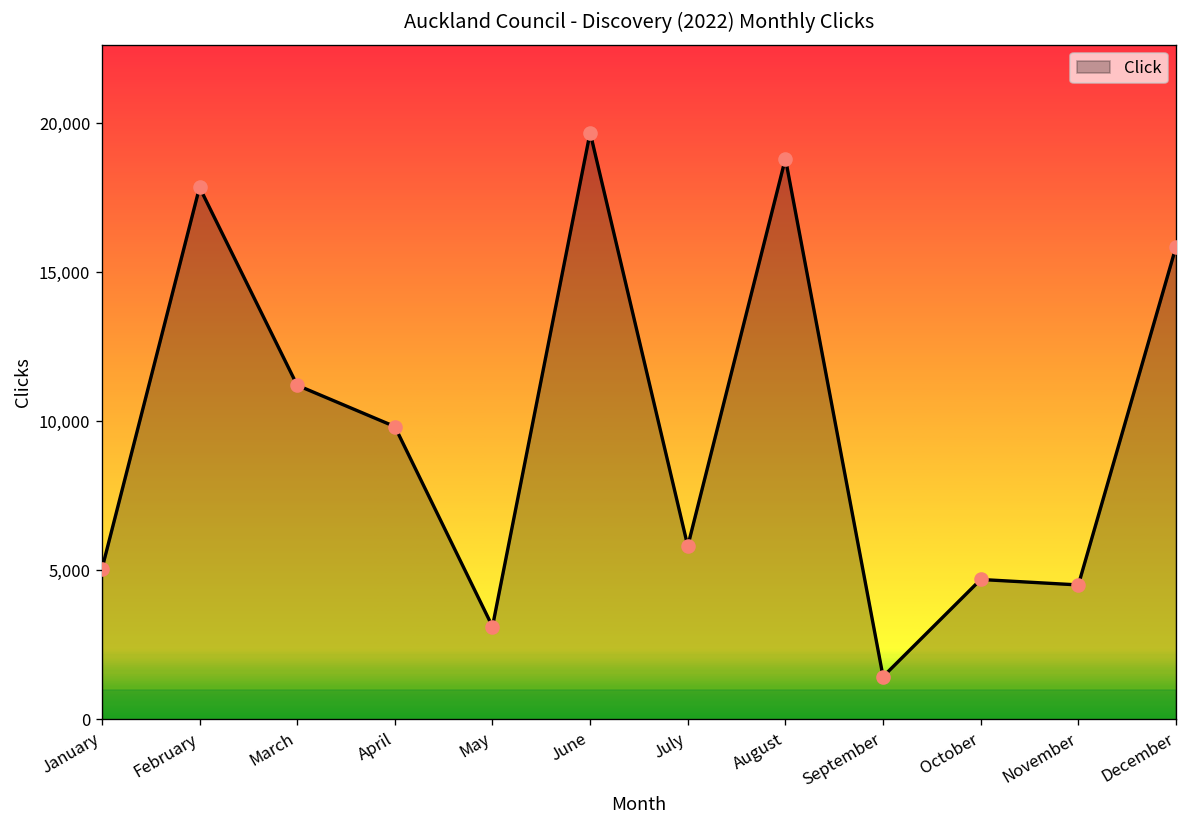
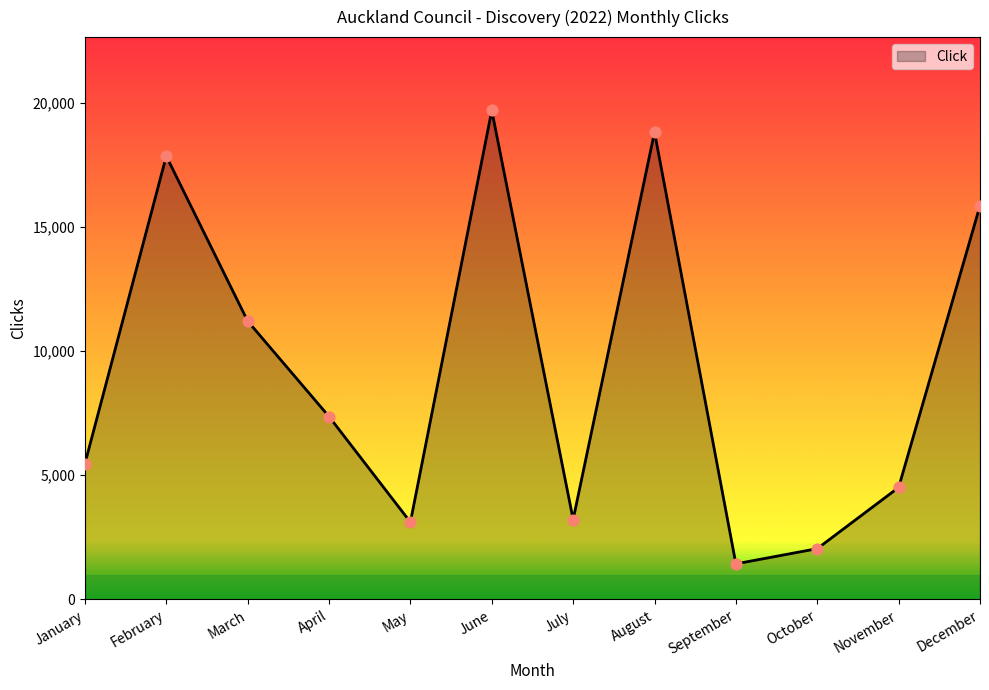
January: 5,000 -> 5,500
April: 9,800 -> 7,400
July: 5,800 -> 3,200
October: 4,700 -> 2,000
